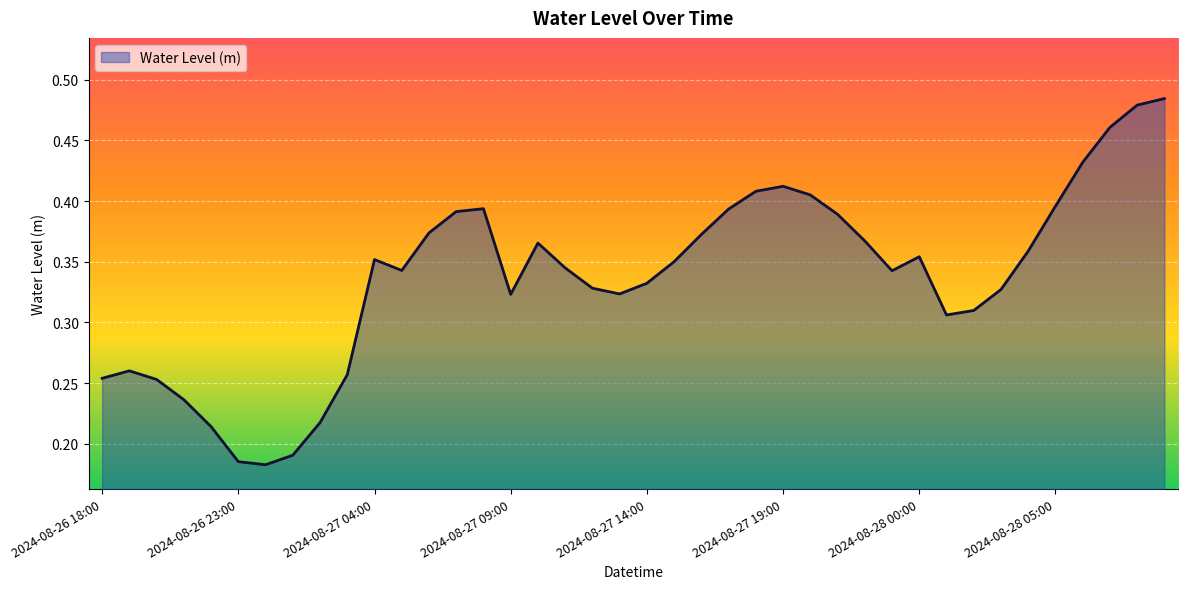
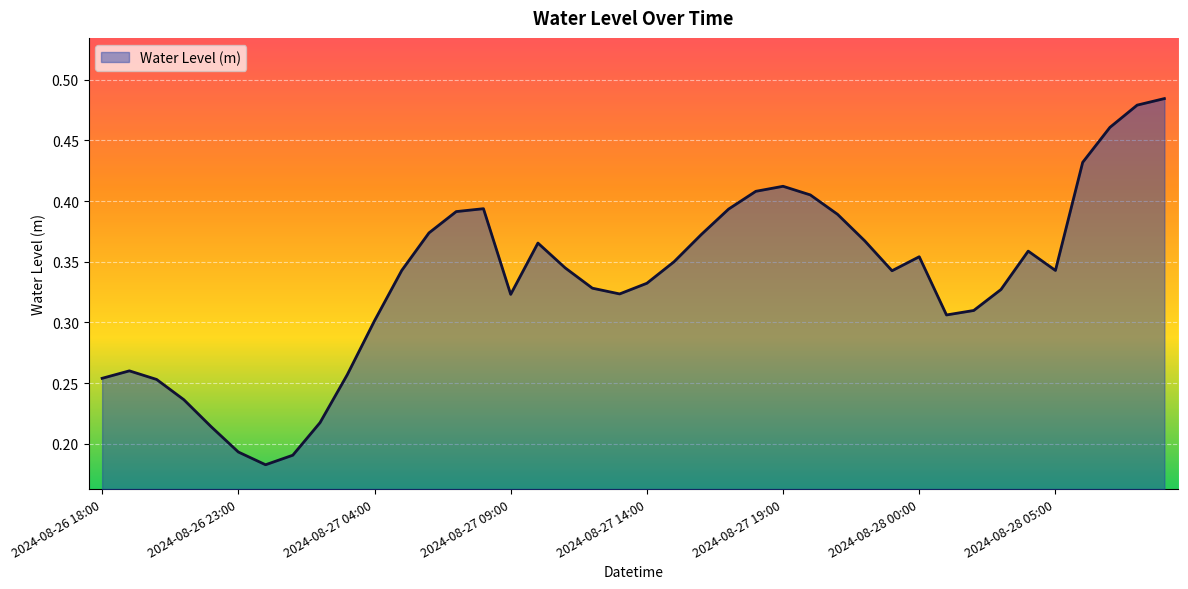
2024-08-26 23:00: 0.185 -> 0.193
2024-08-27 04:00: 0.352 -> 0.301
2024-08-28 05:00: 0.396 -> 0.343
